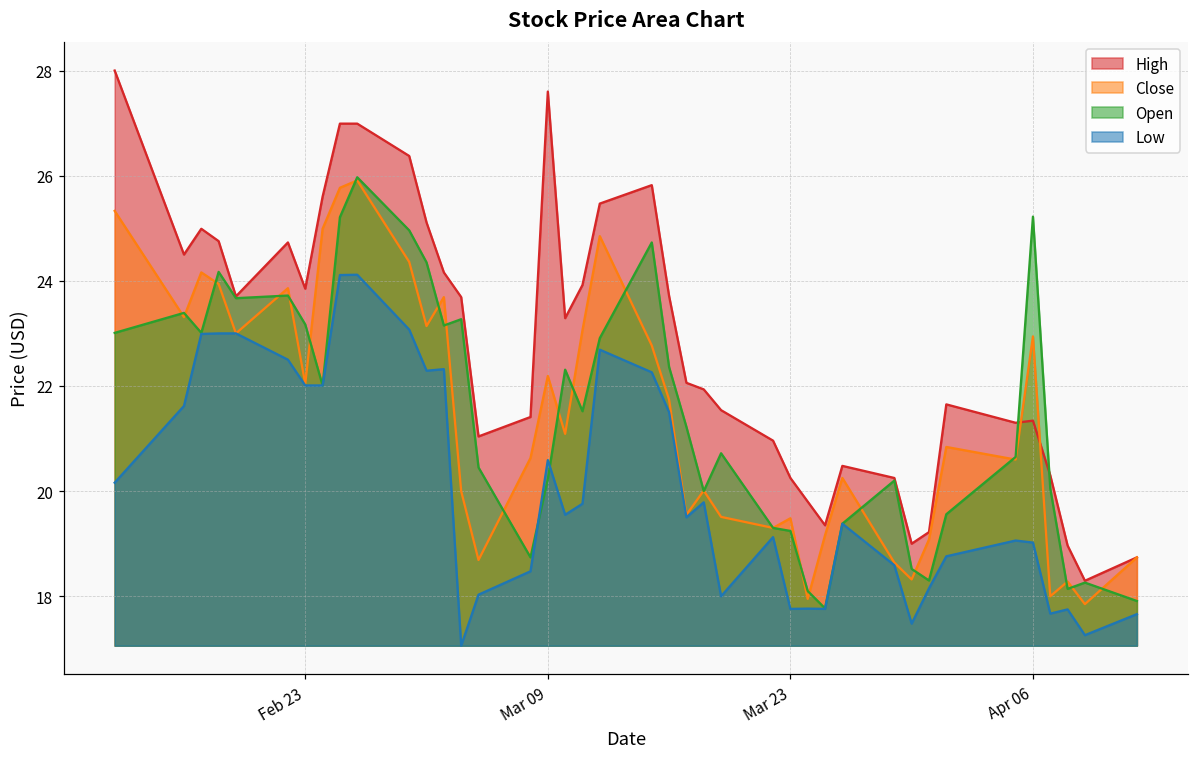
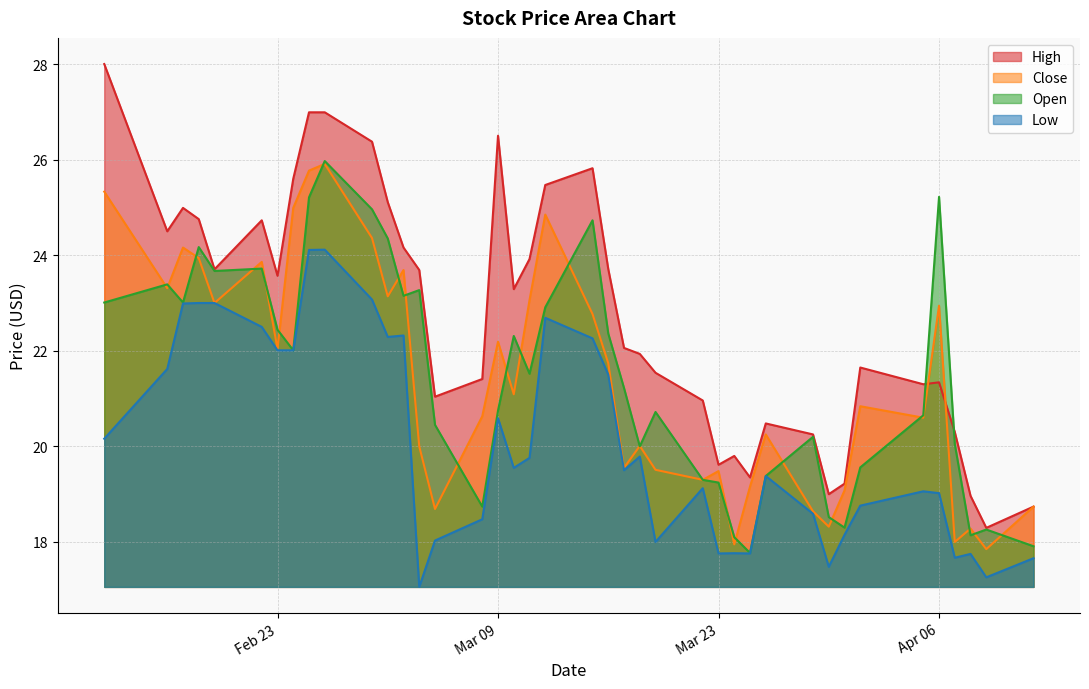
High, Feb 23: 23.9 -> 23.6
Open, Feb 23: 23.2 -> 22.4
High, Mar 09: 27.6 -> 26.5
Open, Mar 09: 20.2 -> 20.8
High, Mar 23: 20.3 -> 19.6
